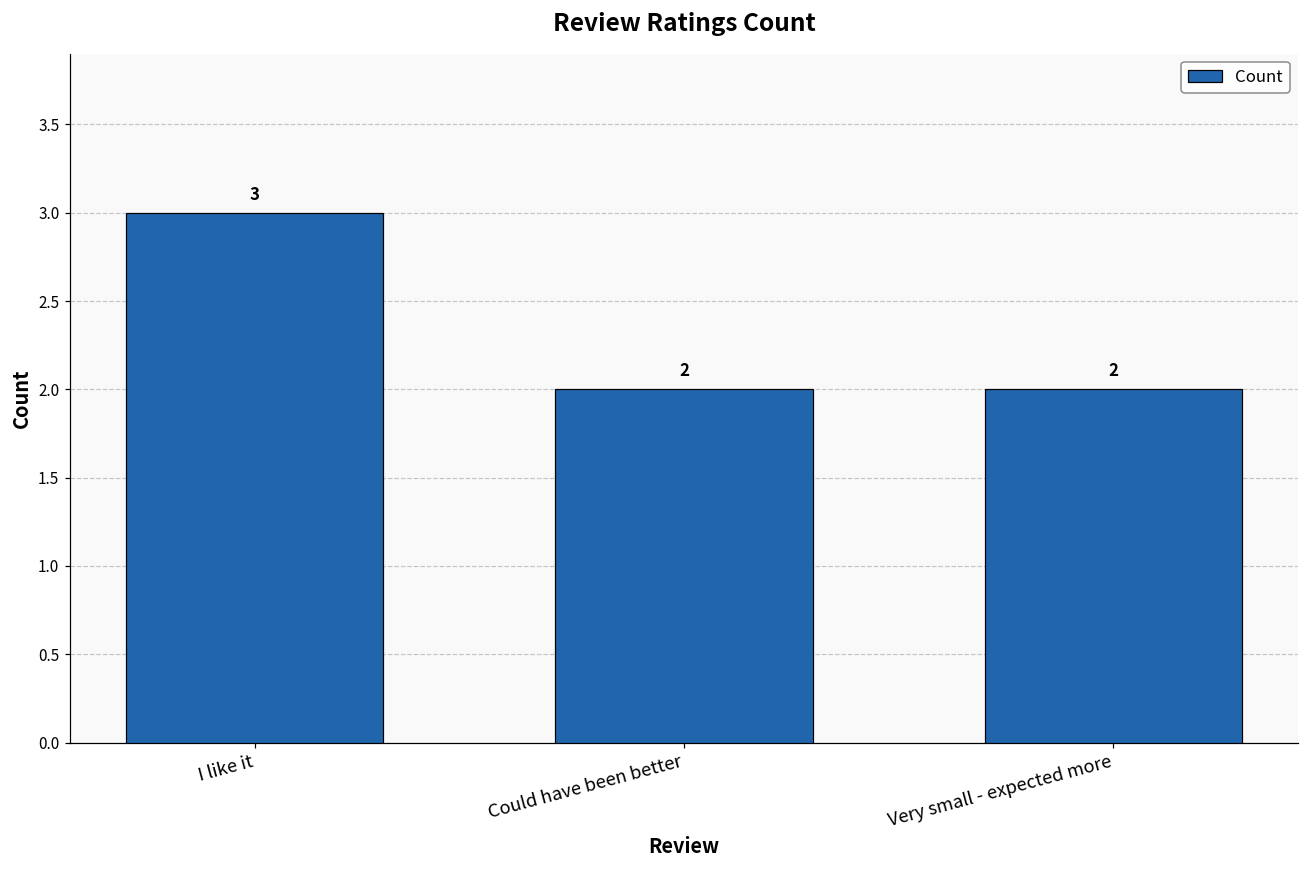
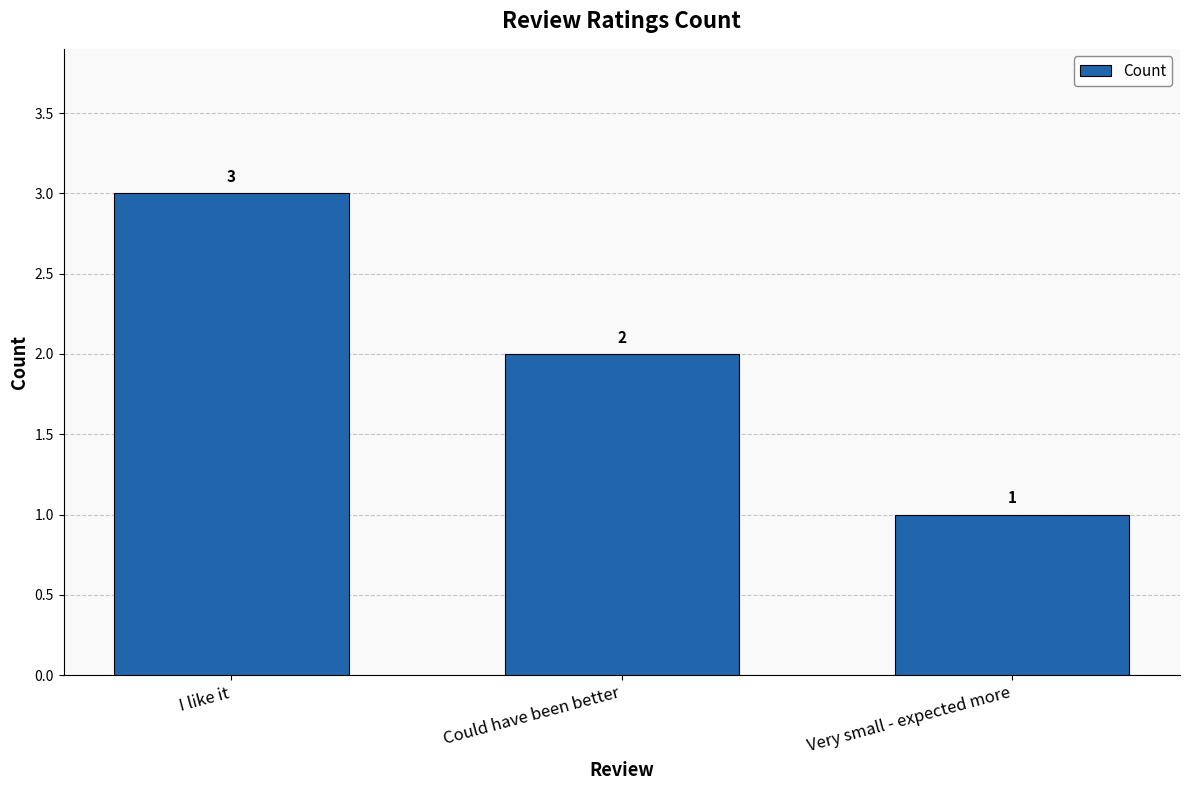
Very small - expected more: 2 -> 1
